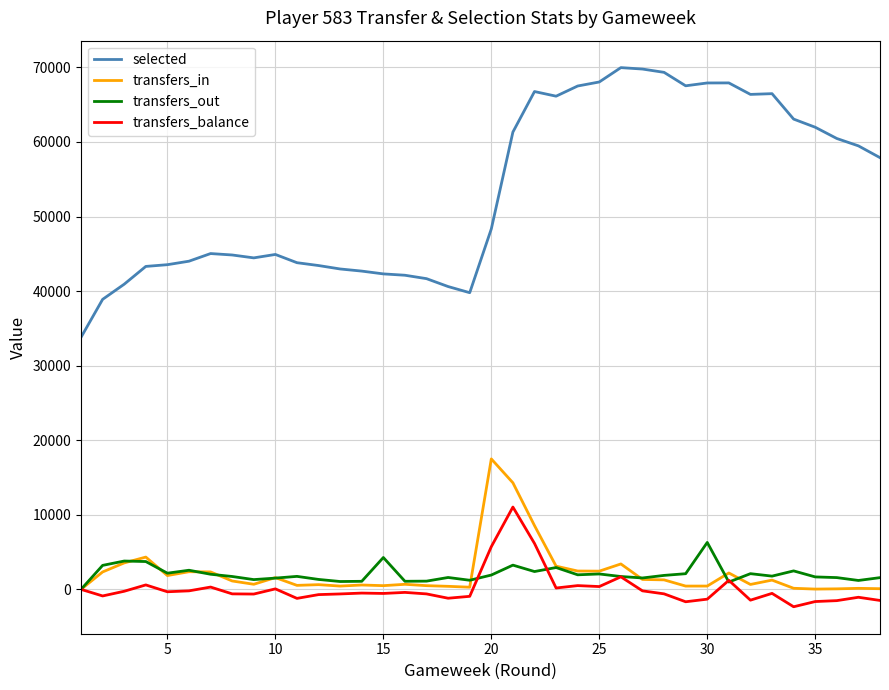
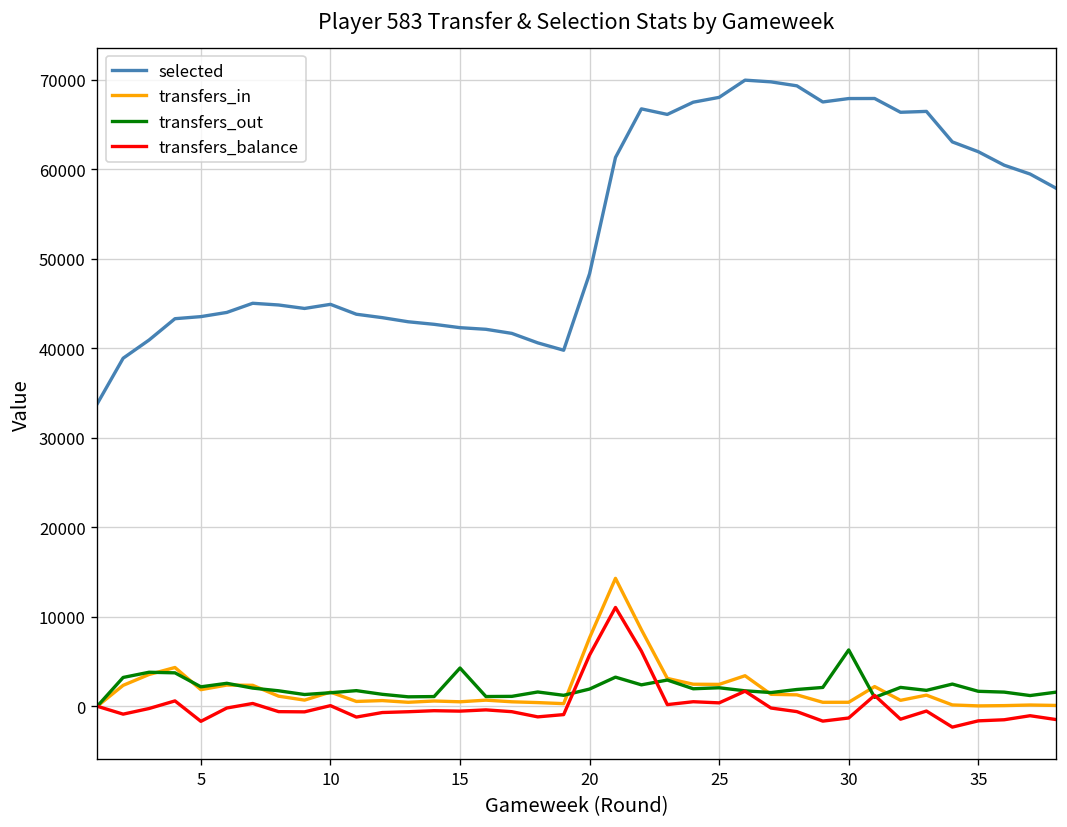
transfers_balance, 5: 0 -> -2000
transfers_in, 20: 17000 -> 8000
